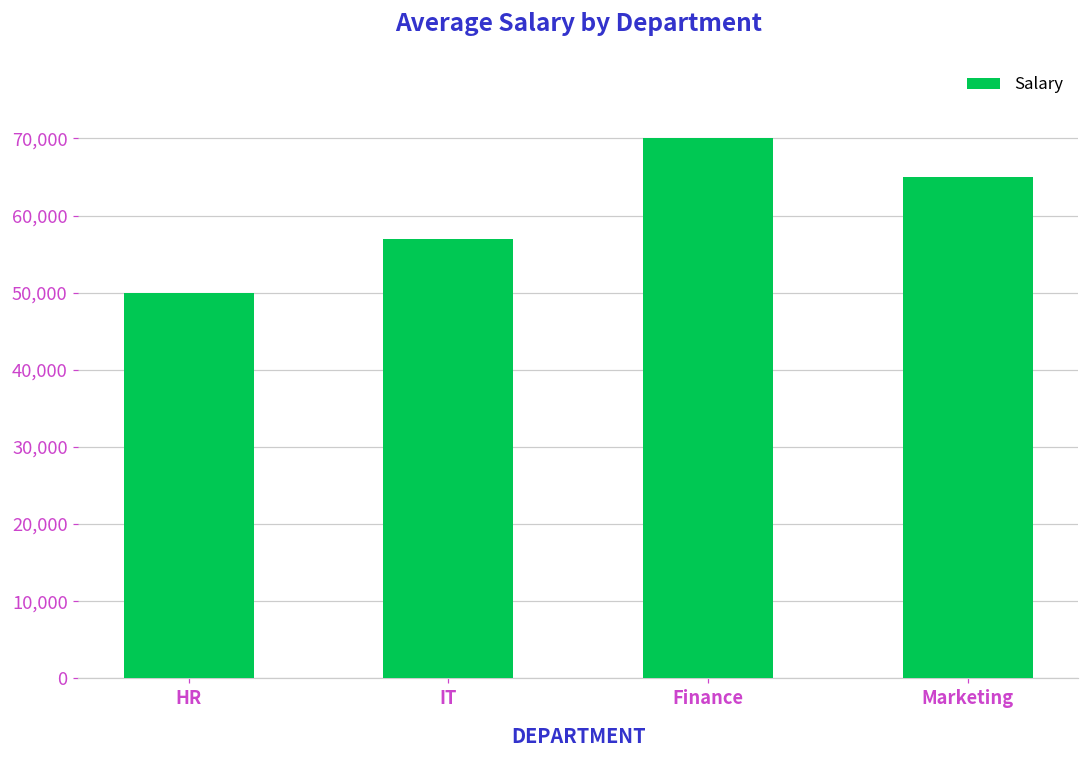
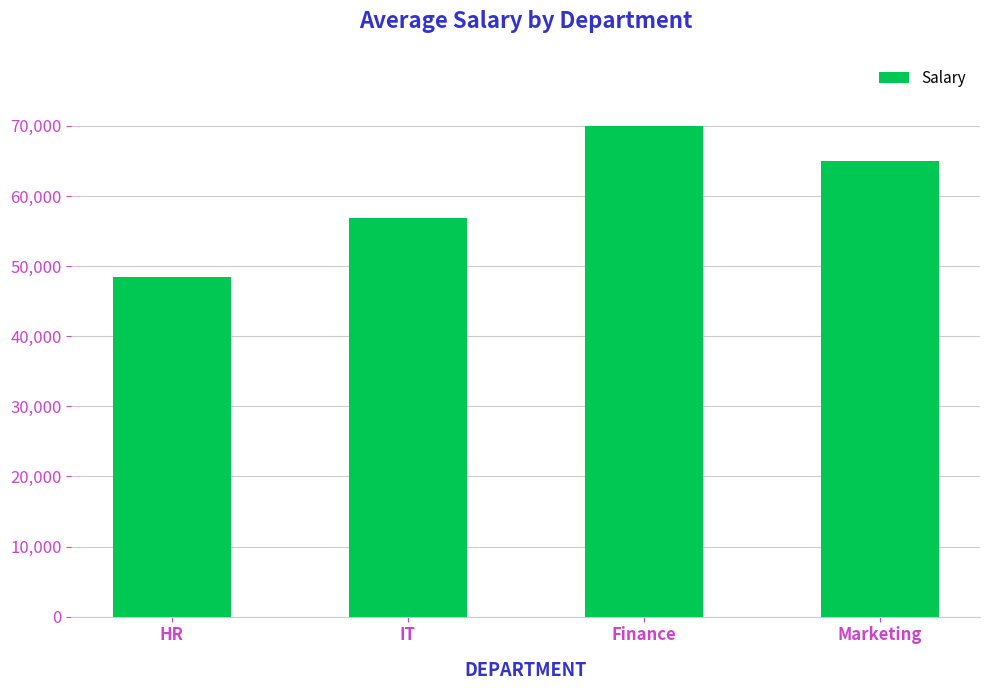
HR: 50,000 -> 48,000
